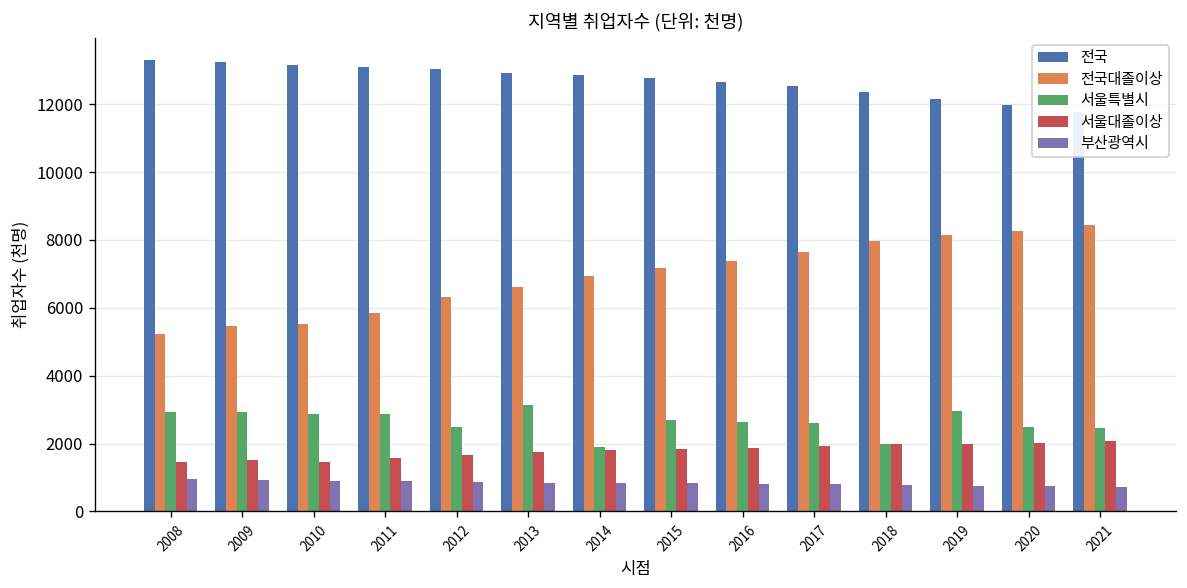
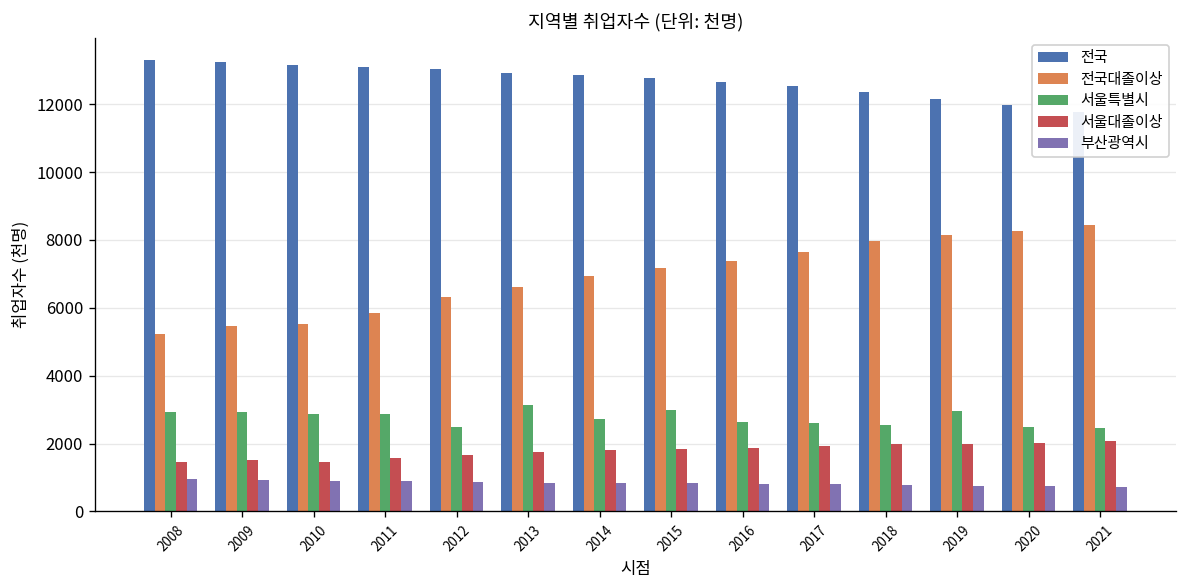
서울특별시, 2014: 1900 -> 2700
서울특별시, 2015: 2700 -> 3000
서울특별시, 2018: 2000 -> 2600
